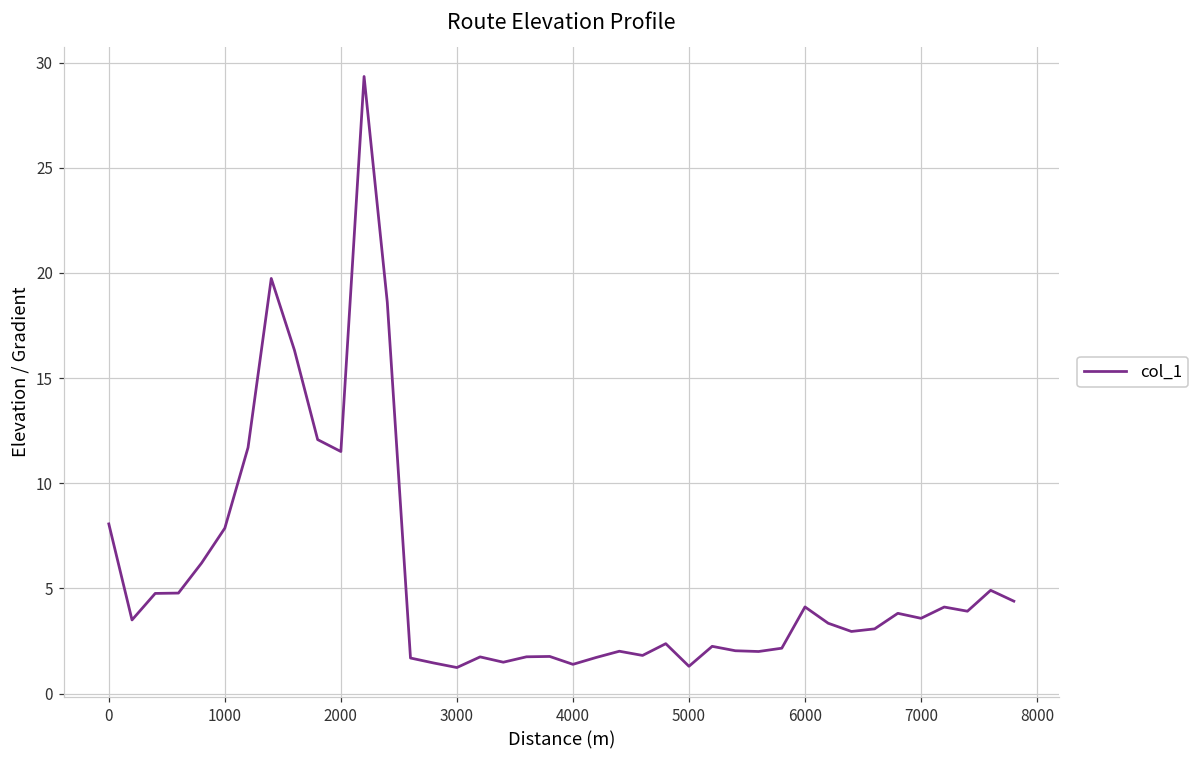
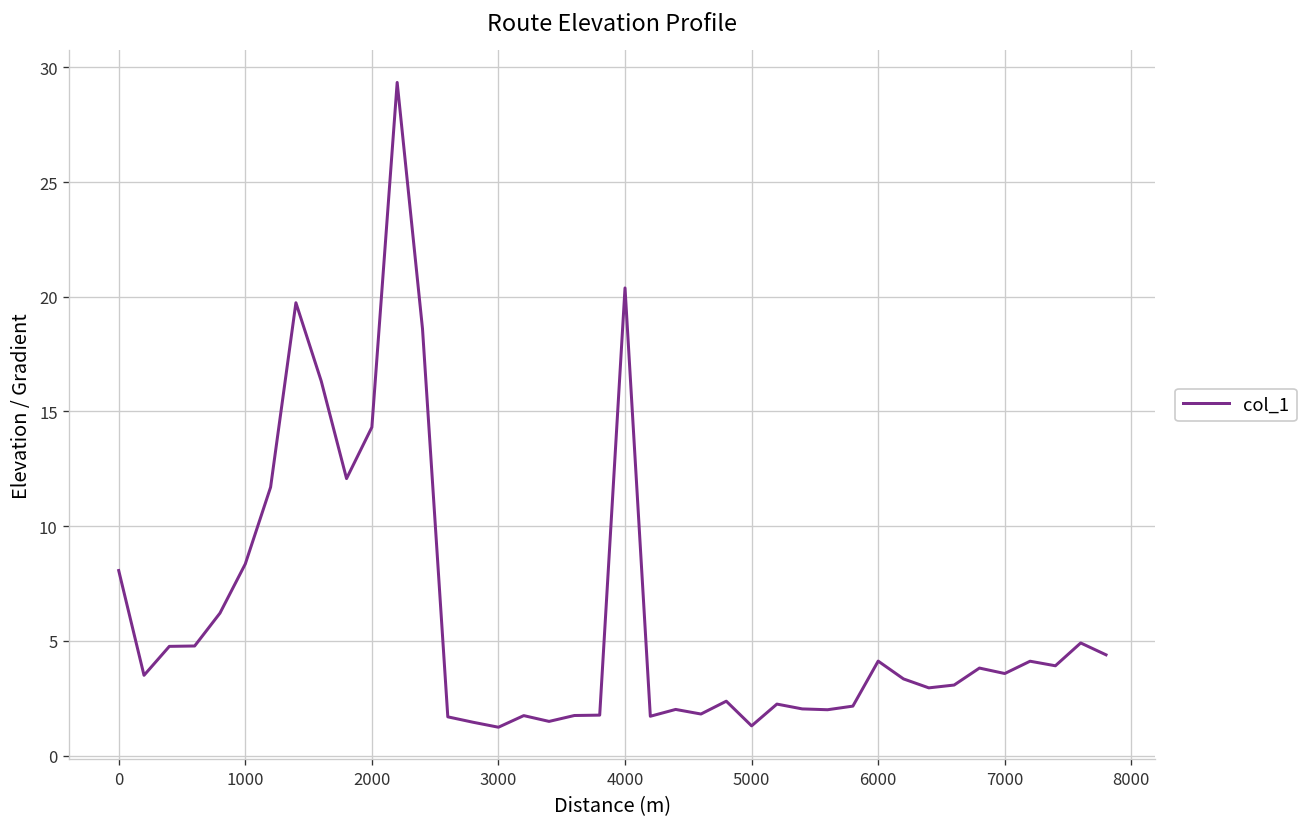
1000: 7.9 -> 8.4
2000: 11.5 -> 14.3
4000: 1.4 -> 20.4
